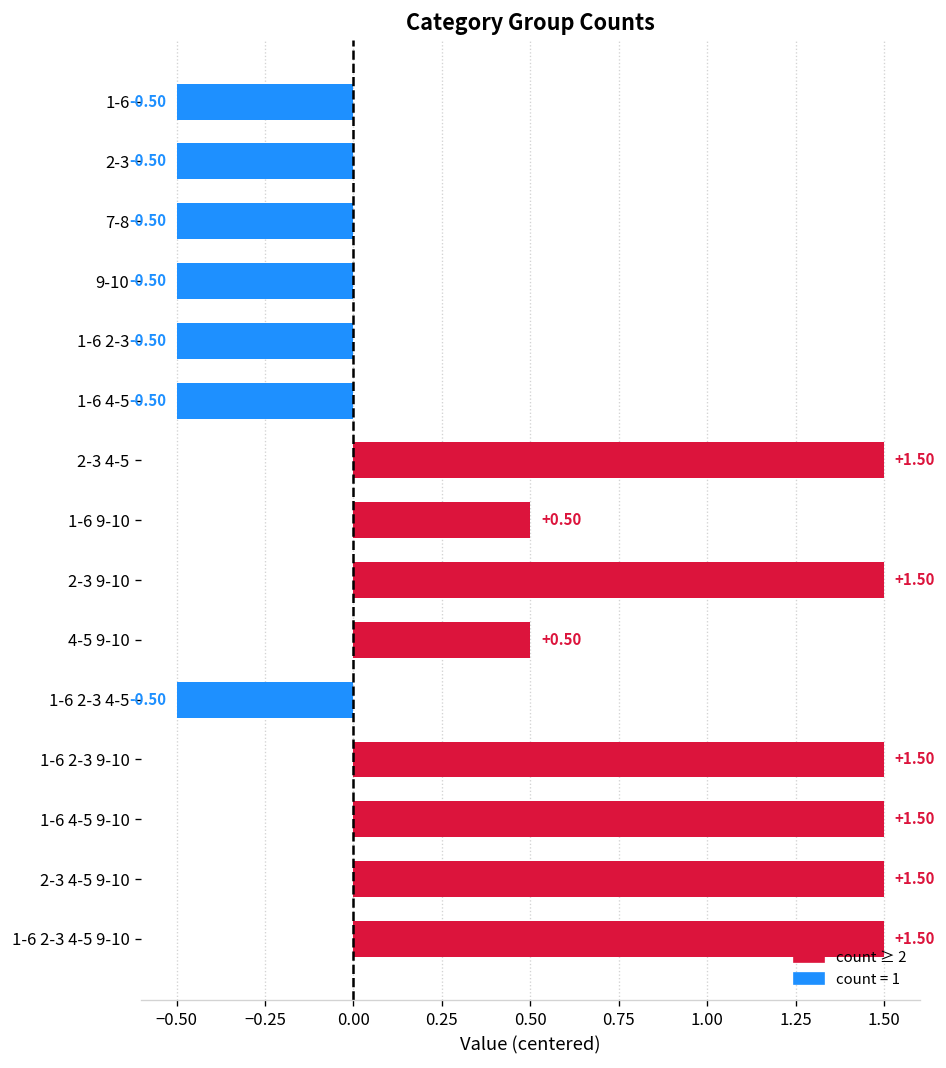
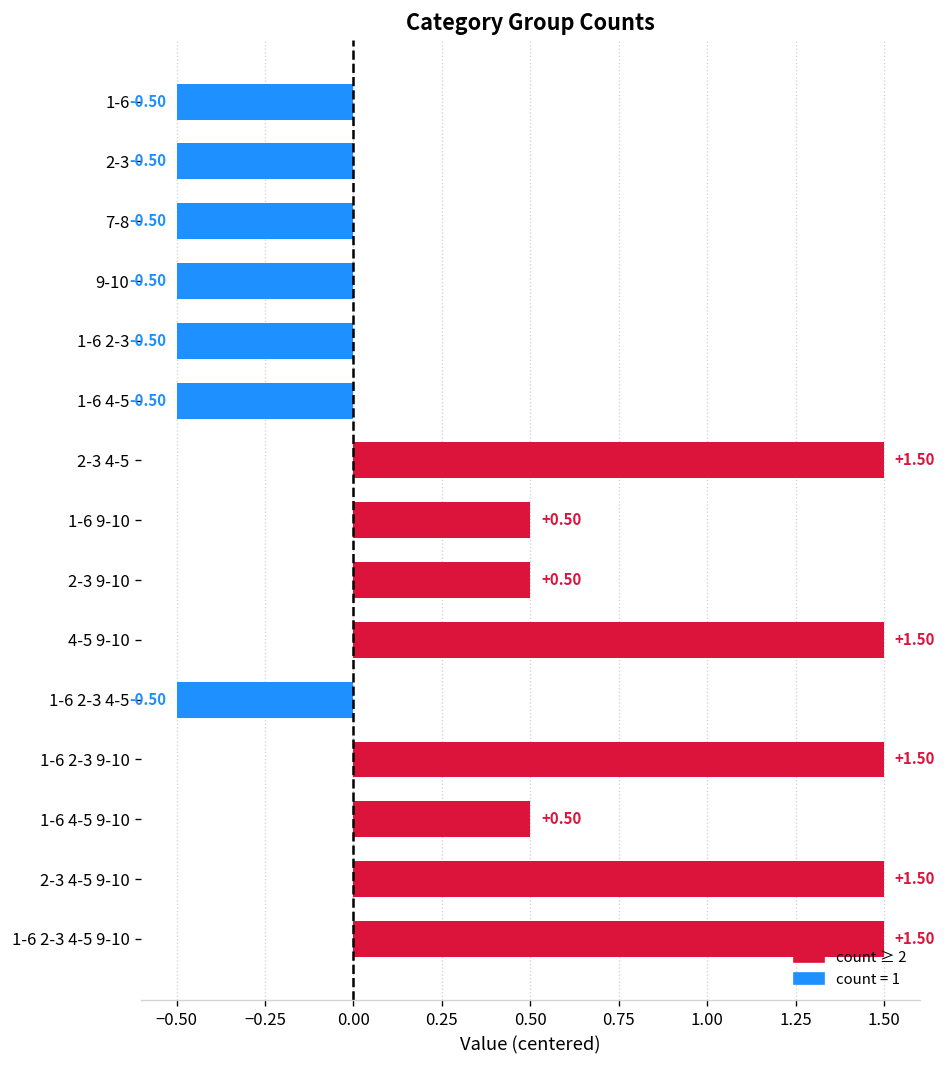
2-3 9-10: +1.50 -> +0.50
4-5 9-10: +0.50 -> +1.50
1-6 4-5 9-10: +1.50 -> +0.50
